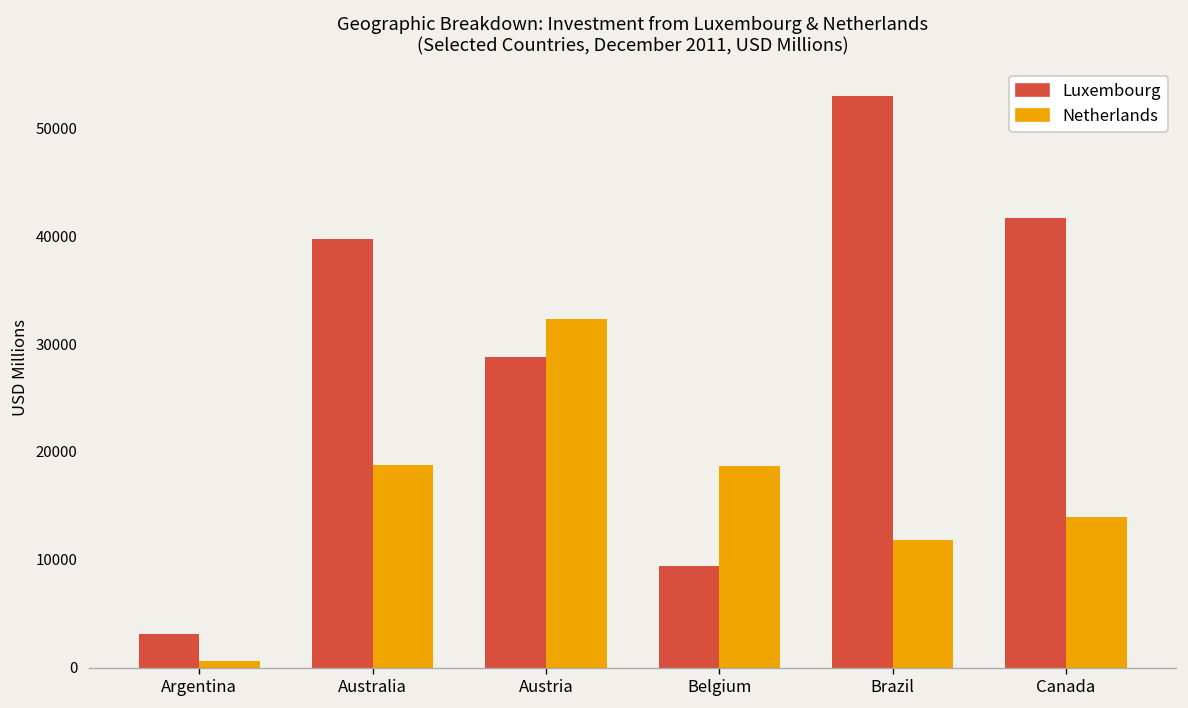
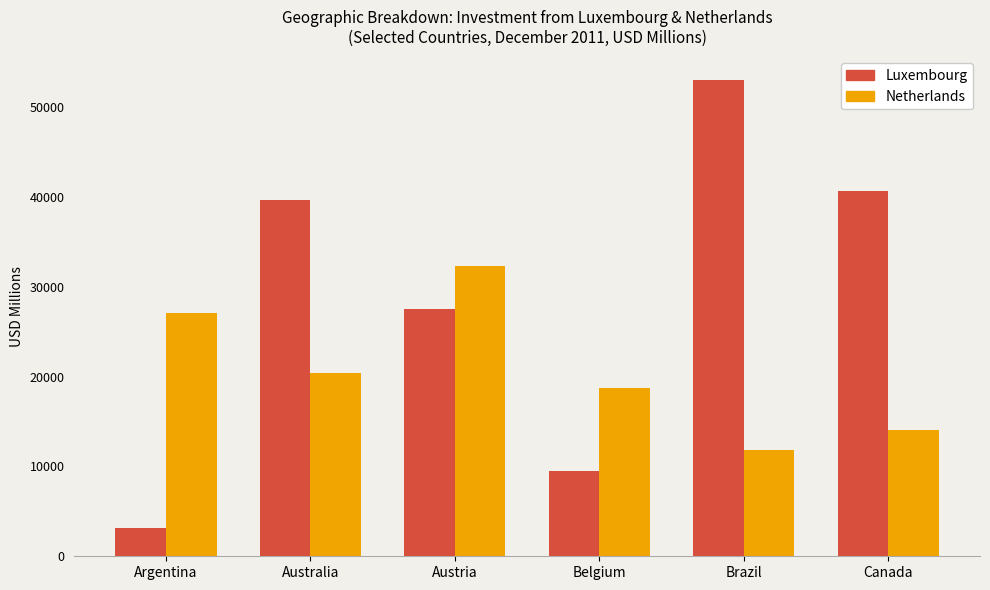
Netherlands, Argentina: 1000 -> 27000
Netherlands, Australia: 19000 -> 20000
Luxembourg, Austria: 29000 -> 28000
Luxembourg, Canada: 42000 -> 41000
